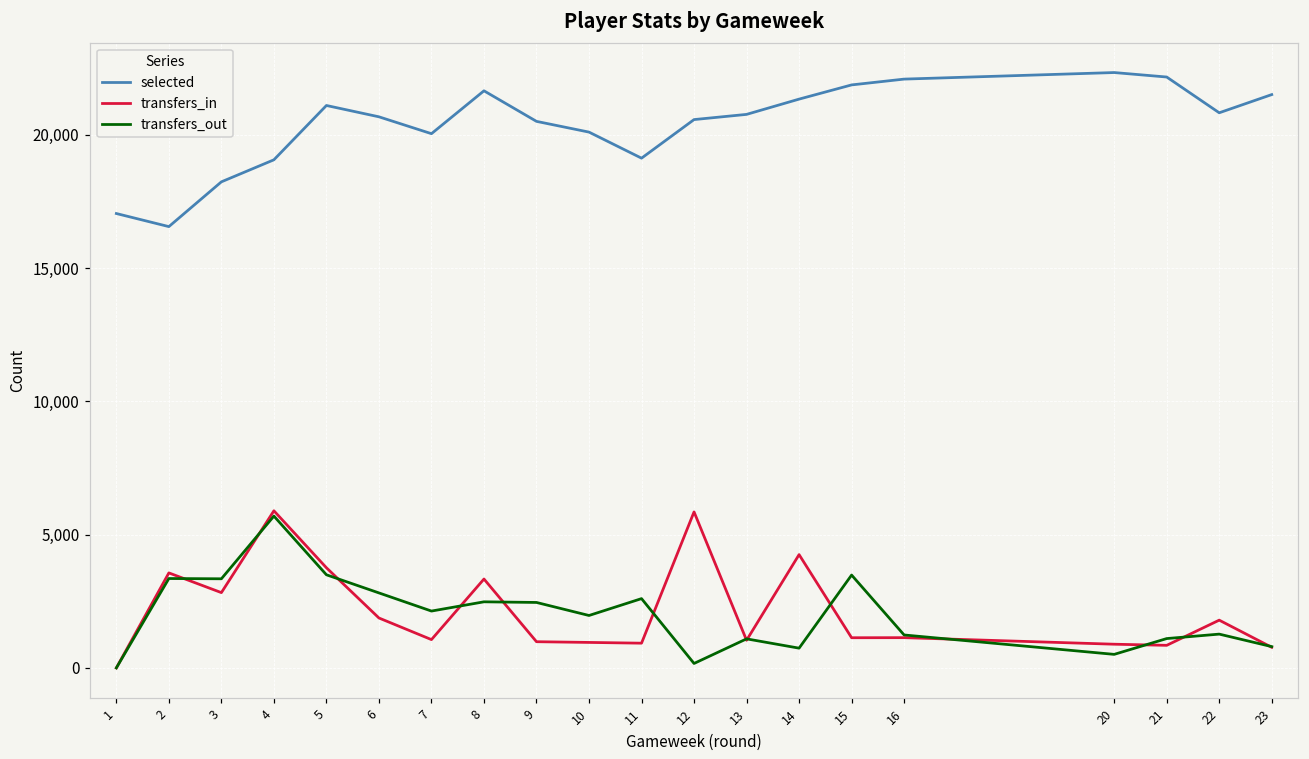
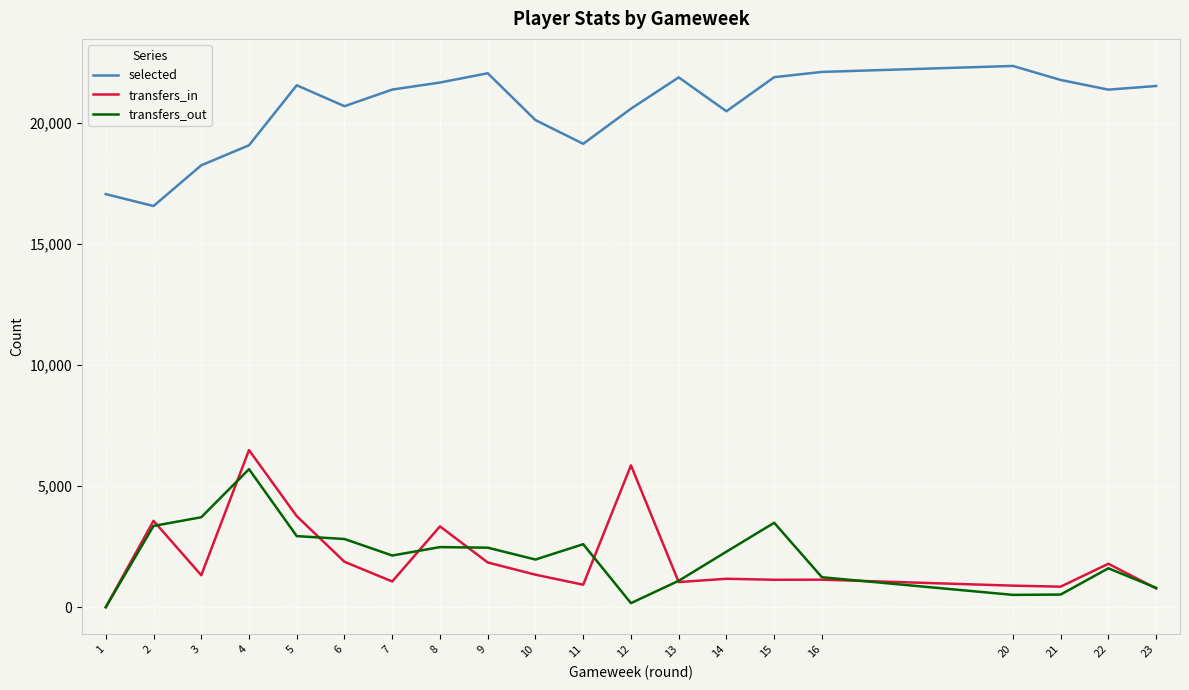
transfers_in, 3: 2,800 -> 1,300
transfers_out, 3: 3,300 -> 3,700
transfers_in, 4: 5,900 -> 6,500
selected, 5: 21,100 -> 21,500
transfers_out, 5: 3,500 -> 2,900
selected, 7: 20,000 -> 21,400
selected, 9: 20,500 -> 22,000
transfers_in, 9: 1,000 -> 1,800
transfers_in, 10: 1,000 -> 1,300
selected, 13: 20,800 -> 21,900
selected, 14: 21,300 -> 20,500
transfers_in, 14: 4,300 -> 1,200
transfers_out, 14: 700 -> 2,300
selected, 21: 22,200 -> 21,800
transfers_out, 21: 1,100 -> 500
selected, 22: 20,800 -> 21,400
transfers_out, 22: 1,300 -> 1,600
